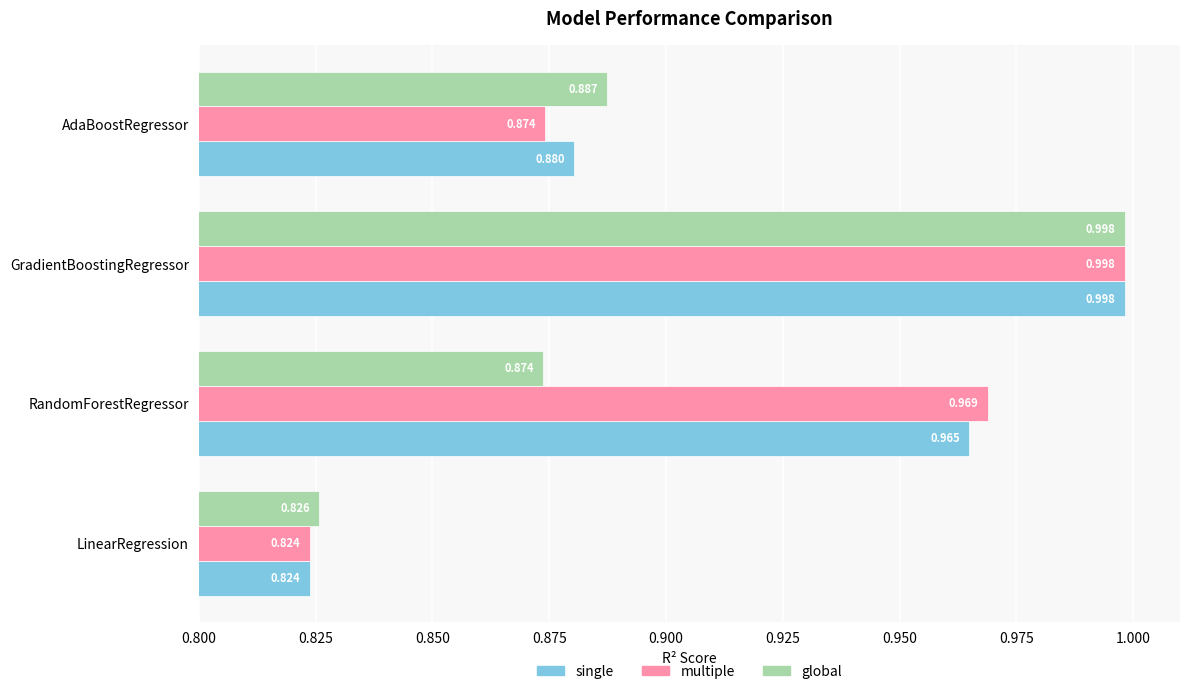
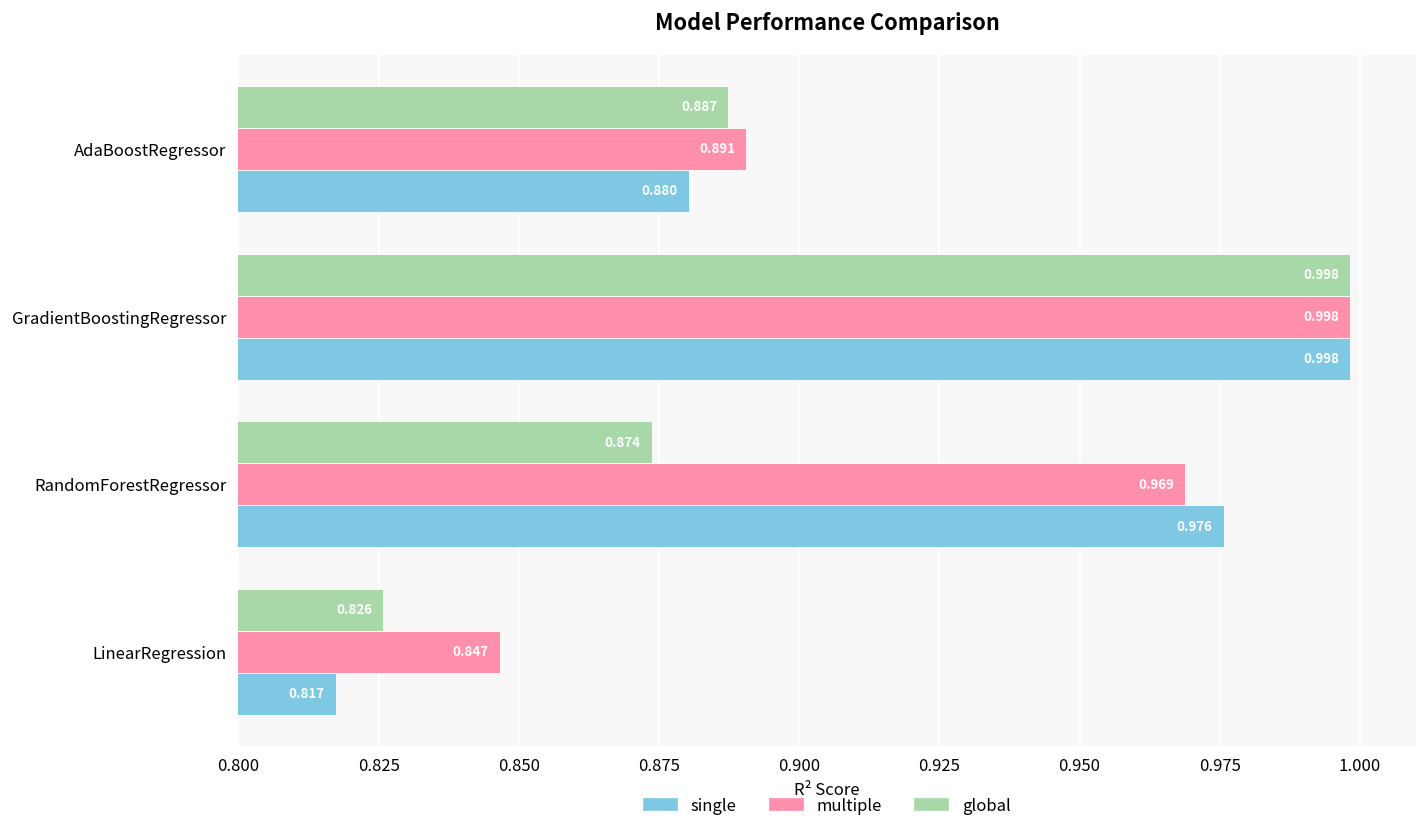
multiple, AdaBoostRegressor: 0.874 -> 0.891
single, RandomForestRegressor: 0.965 -> 0.976
multiple, LinearRegression: 0.824 -> 0.847
single, LinearRegression: 0.824 -> 0.817
